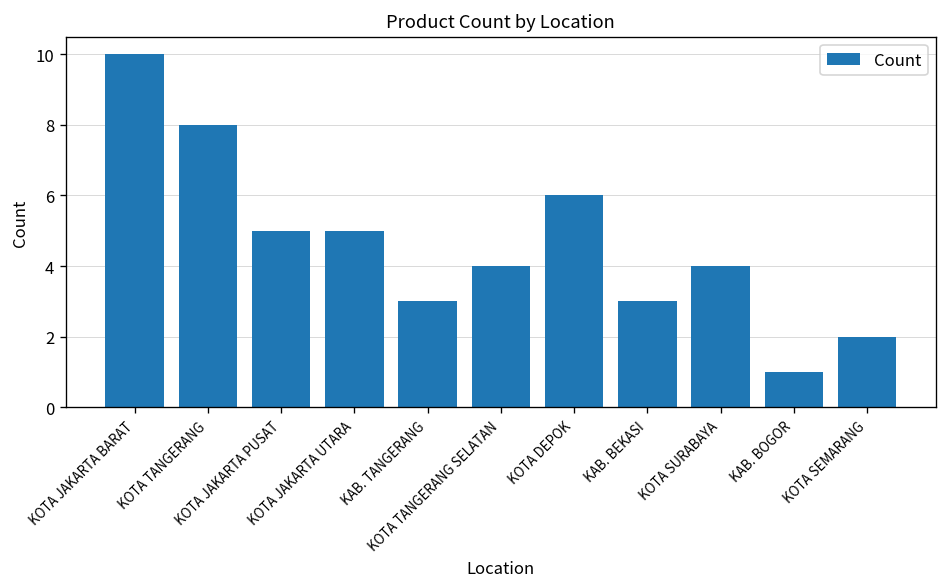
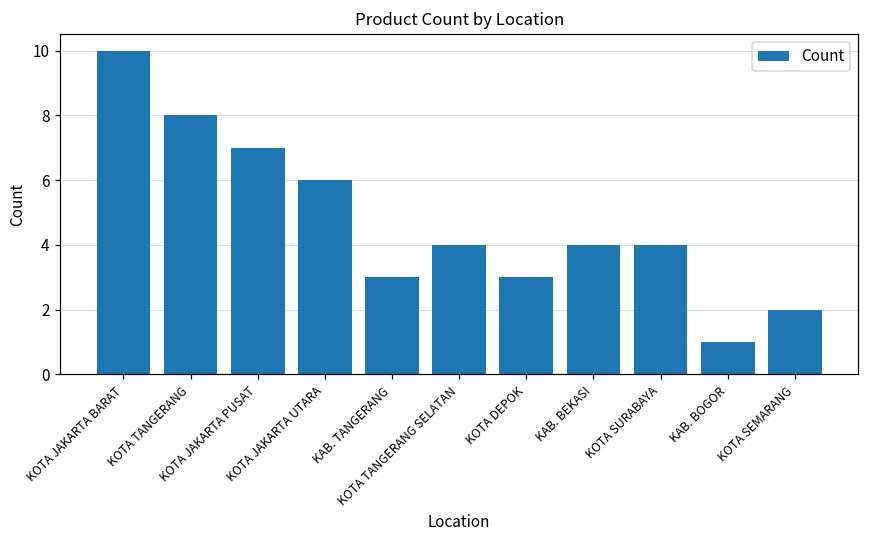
KOTA JAKARTA PUSAT: 5 -> 7
KOTA JAKARTA UTARA: 5 -> 6
KOTA DEPOK: 6 -> 3
KAB. BEKASI: 3 -> 4
